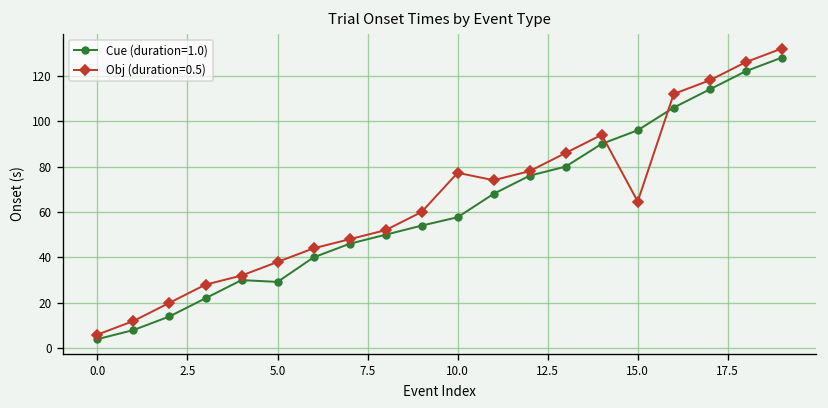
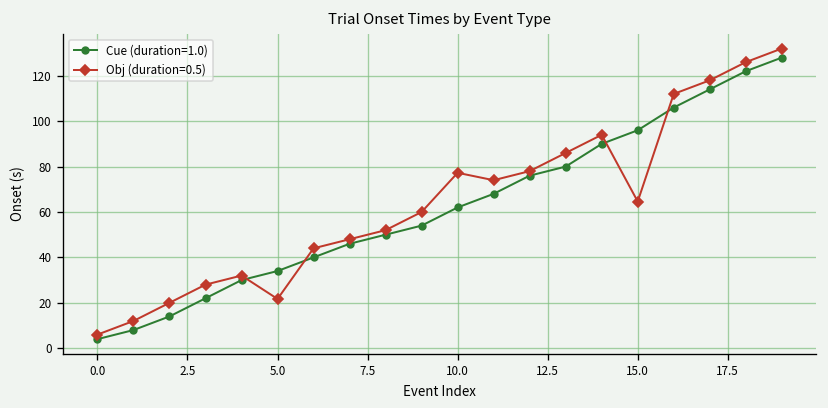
Cue (duration=1.0), 5.0: 29 -> 34
Obj (duration=0.5), 5.0: 38 -> 22
Cue (duration=1.0), 10.0: 58 -> 62
